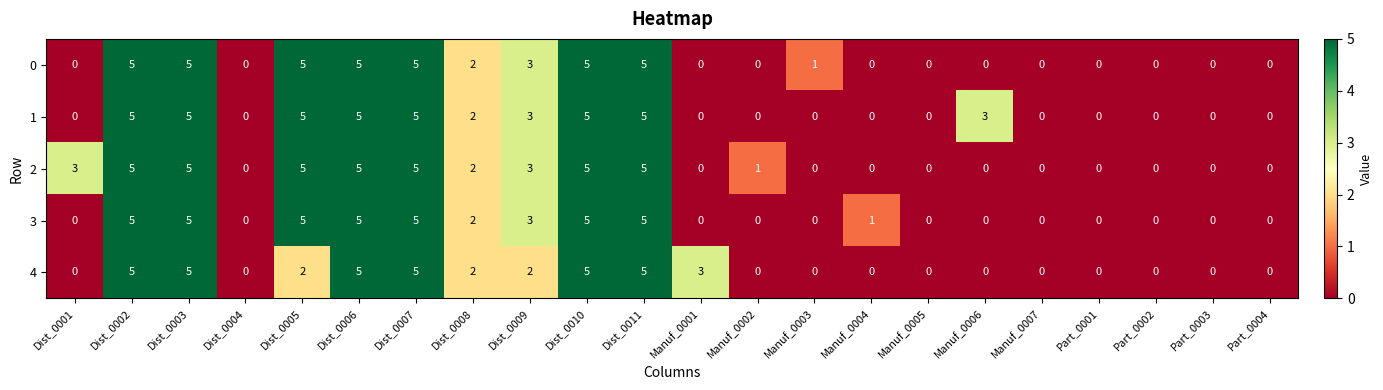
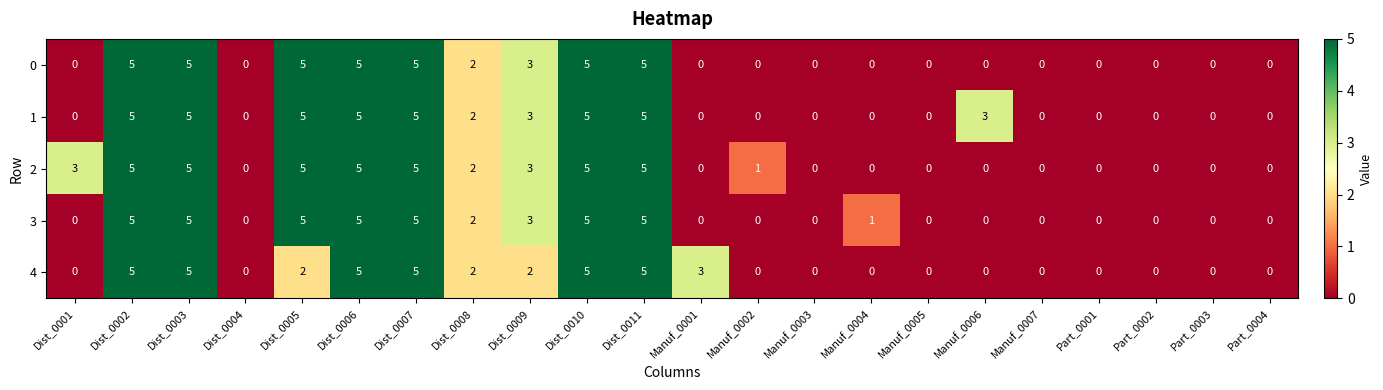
0, Manuf_0003: 1 -> 0
